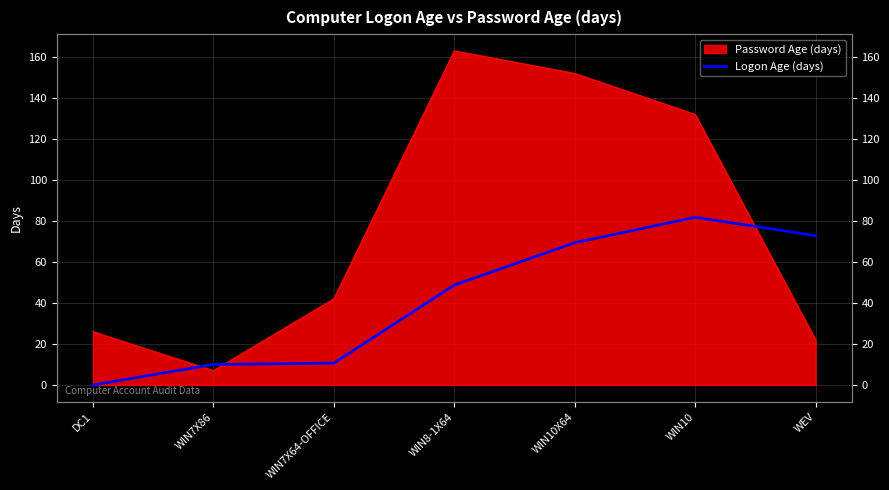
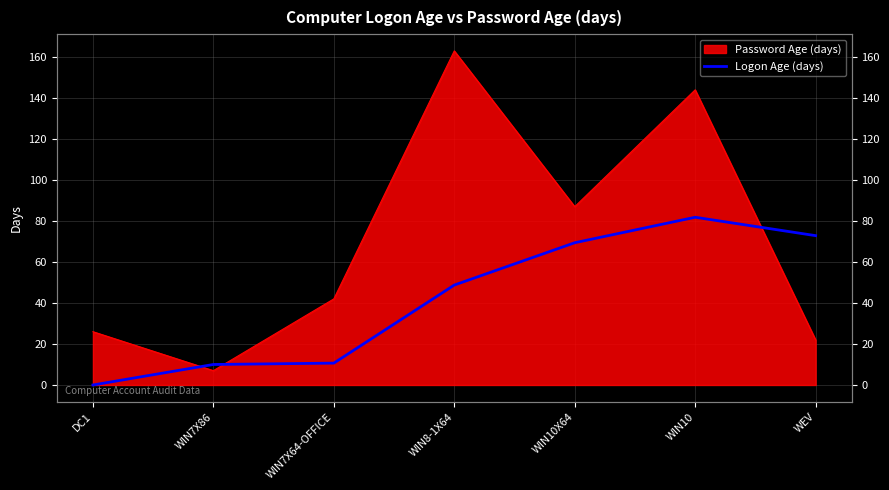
Password Age (days), WIN10X64: 152 -> 87
Password Age (days), WIN10: 132 -> 144
